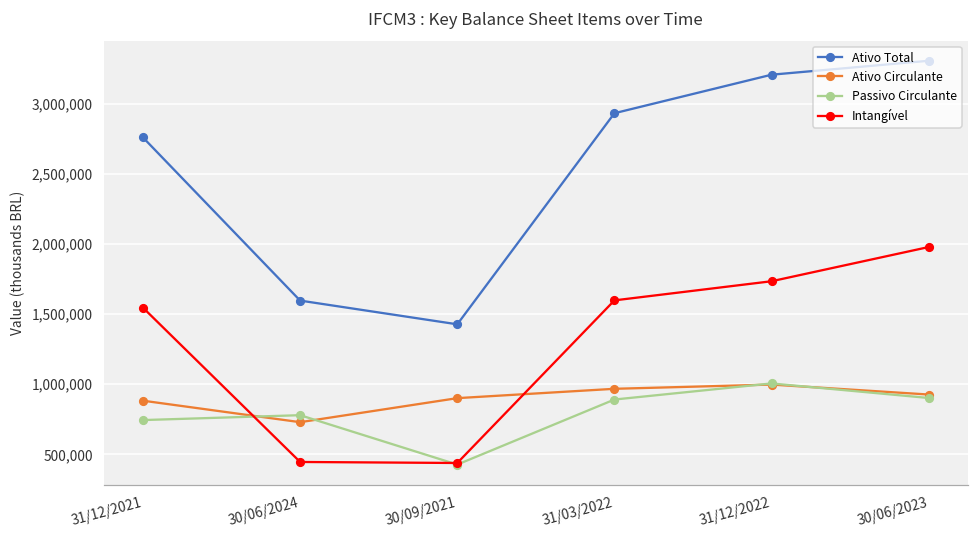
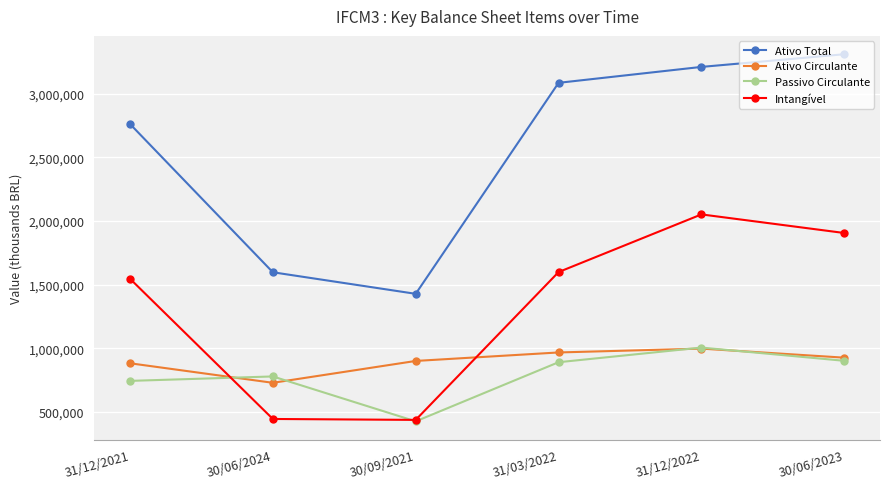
Ativo Total, 31/03/2022: 2,930,000 -> 3,080,000
Intangível, 31/12/2022: 1,740,000 -> 2,050,000
Intangível, 30/06/2023: 1,980,000 -> 1,910,000
